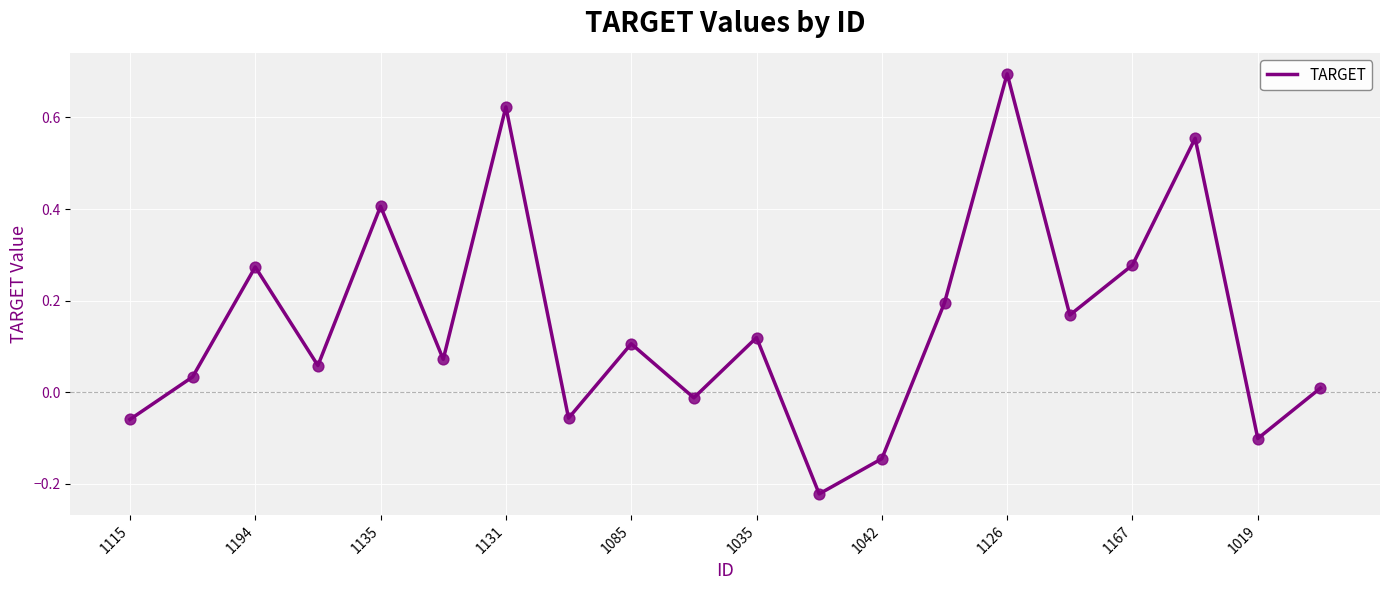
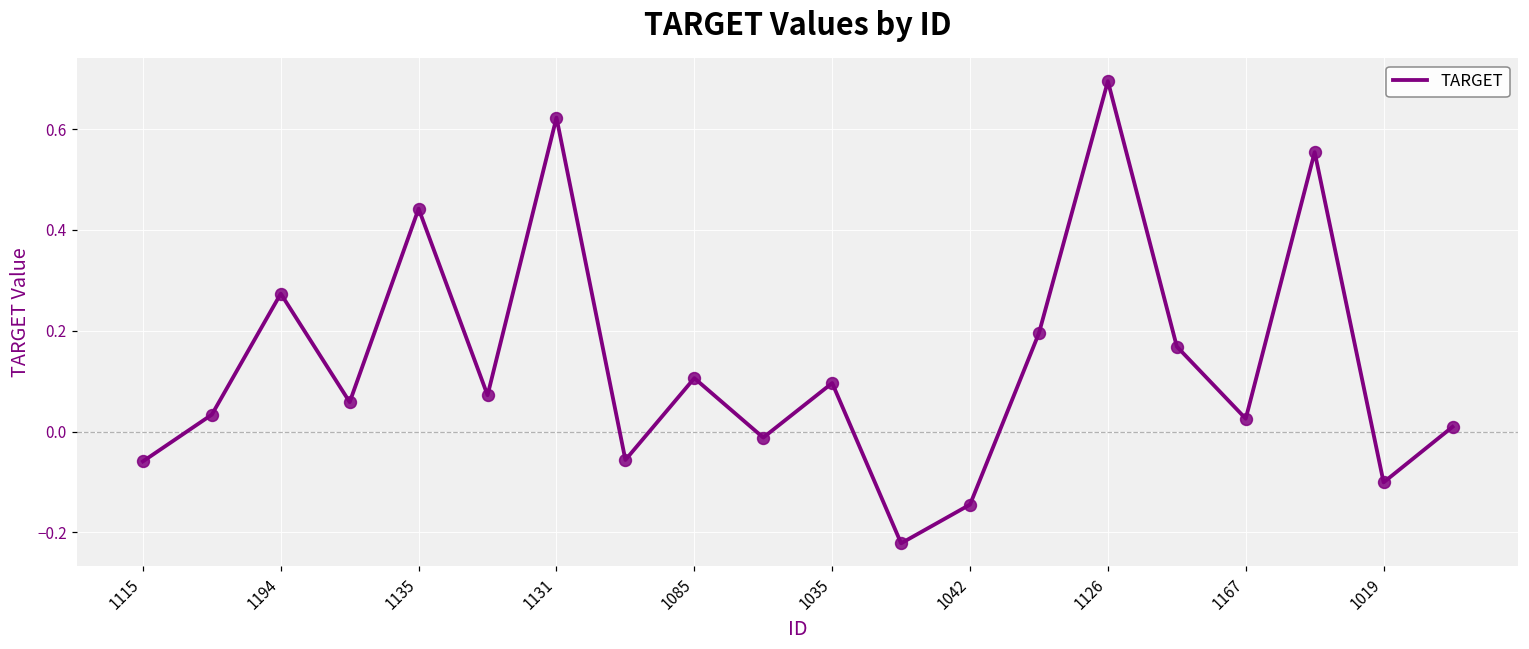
1135: 0.41 -> 0.44
1035: 0.12 -> 0.10
1167: 0.28 -> 0.03
